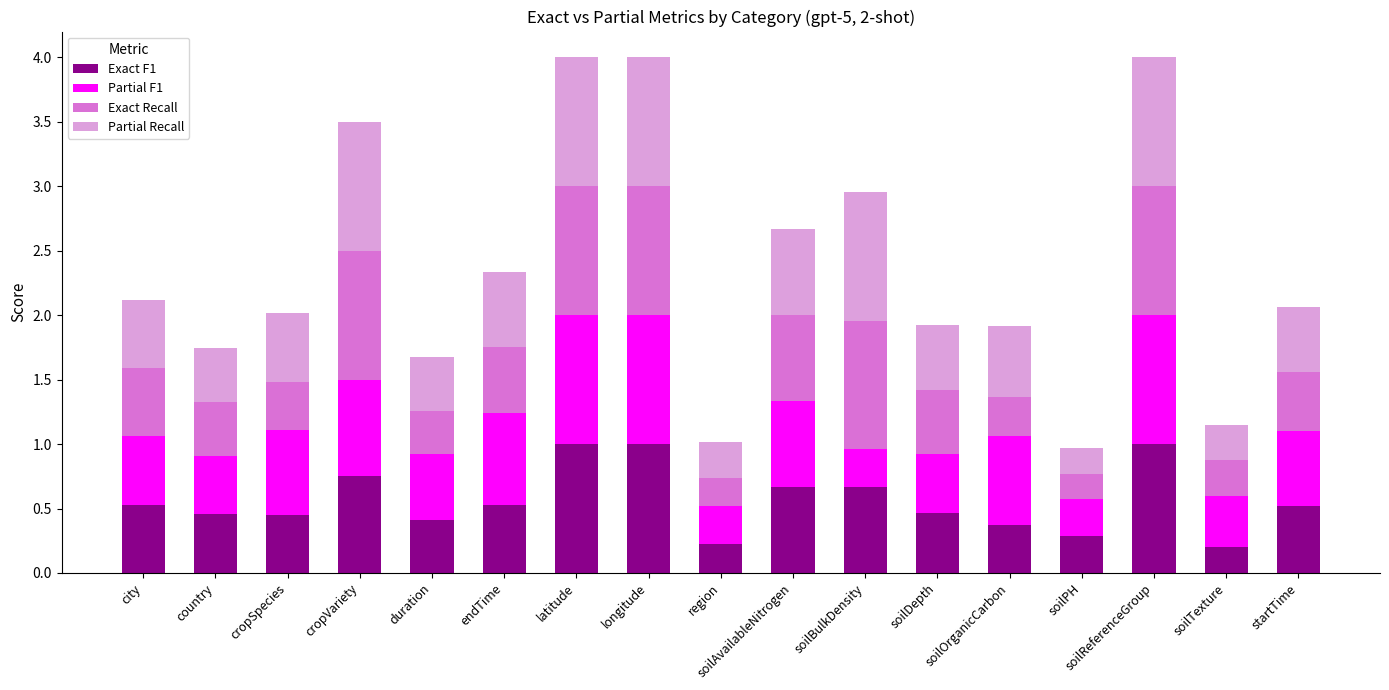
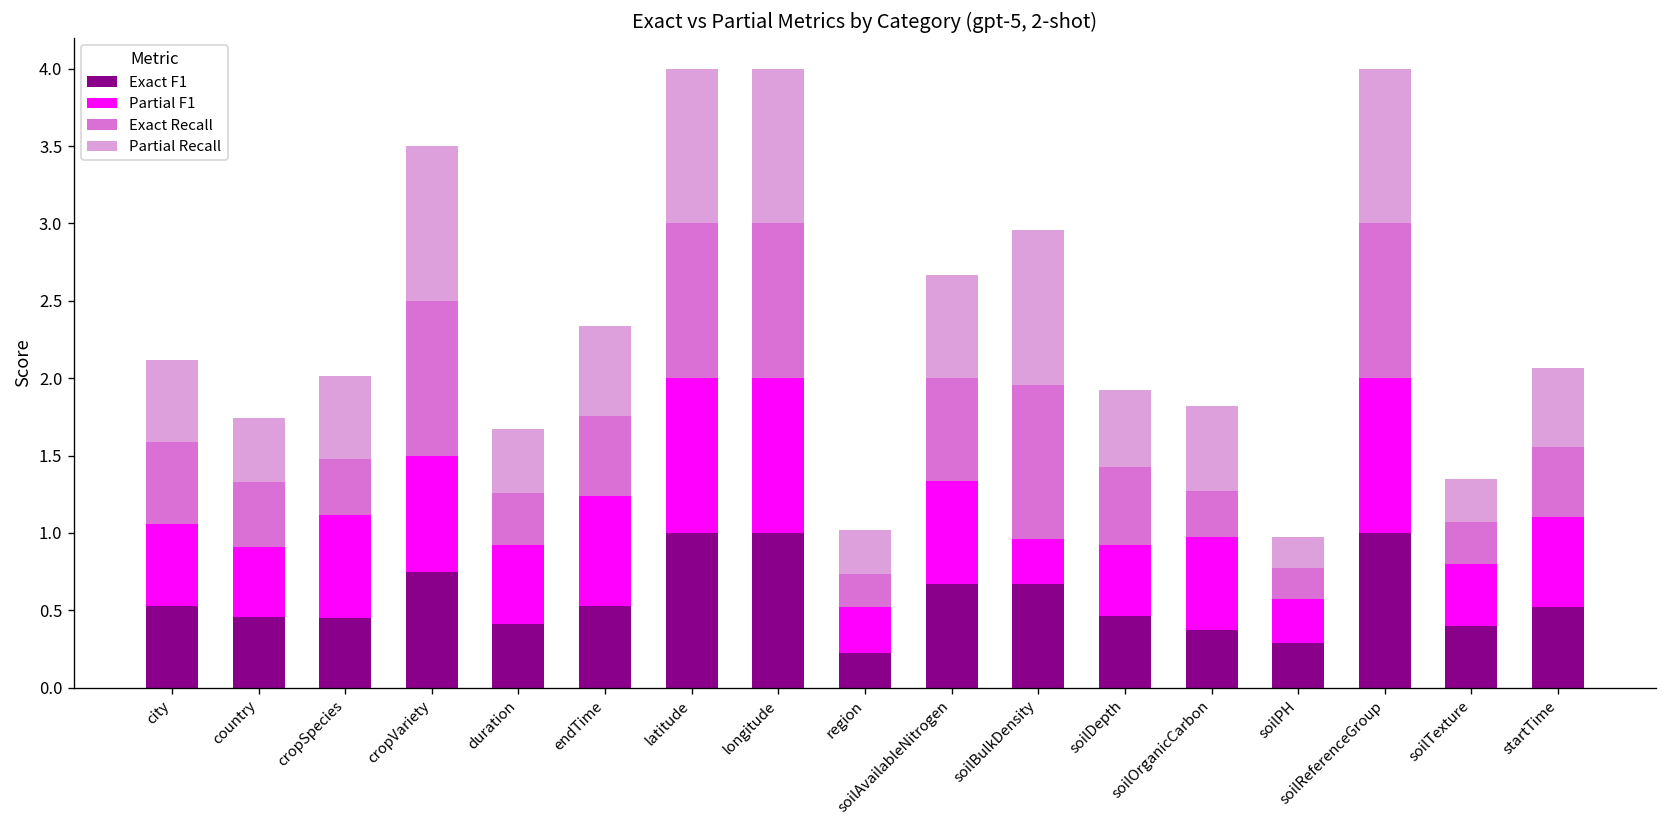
Partial F1, soilOrganicCarbon: 0.69 -> 0.60
Exact F1, soilTexture: 0.2 -> 0.4
